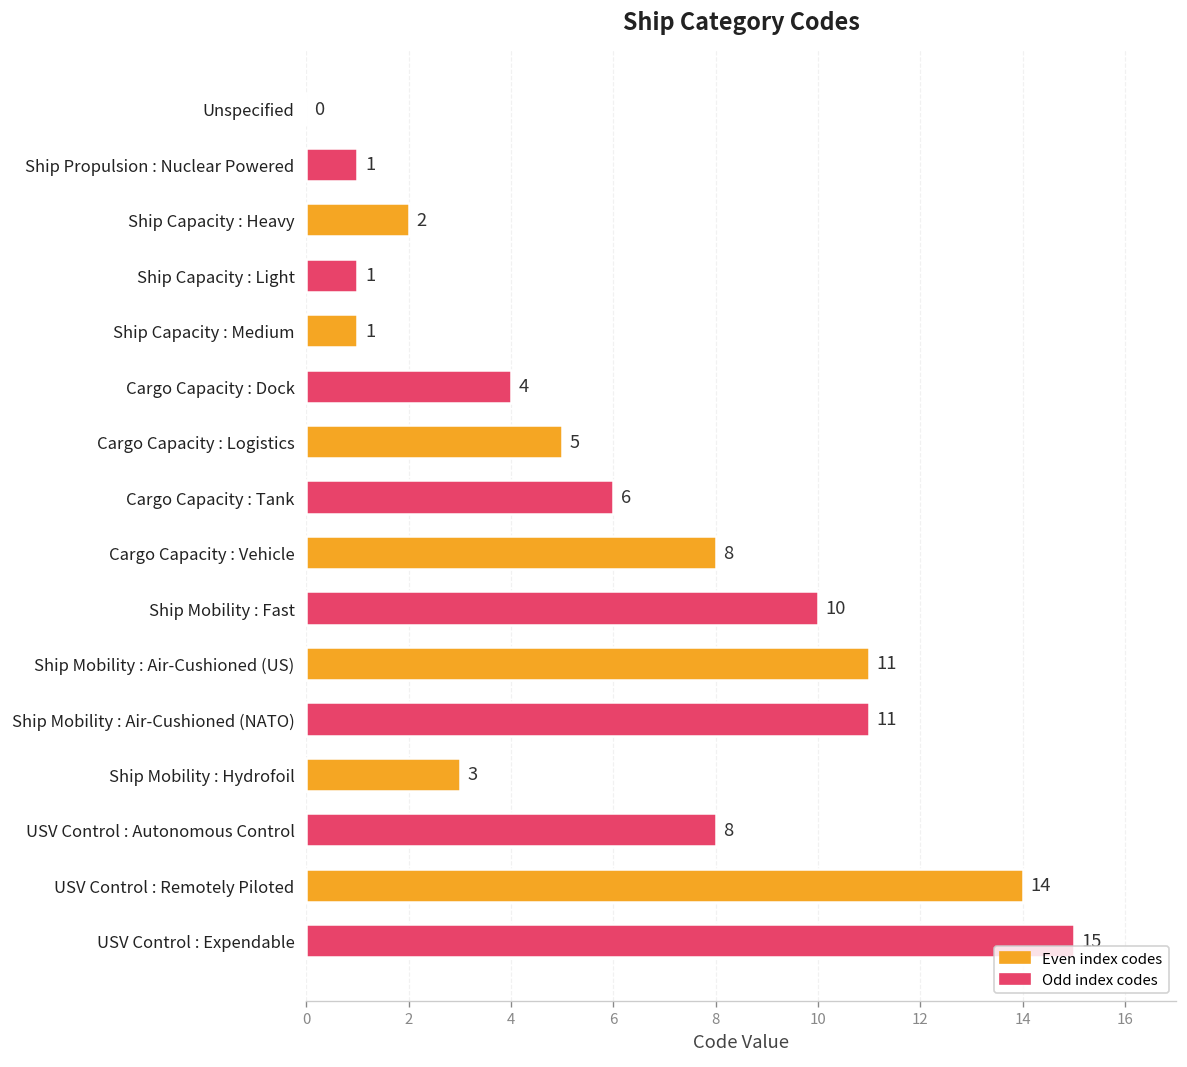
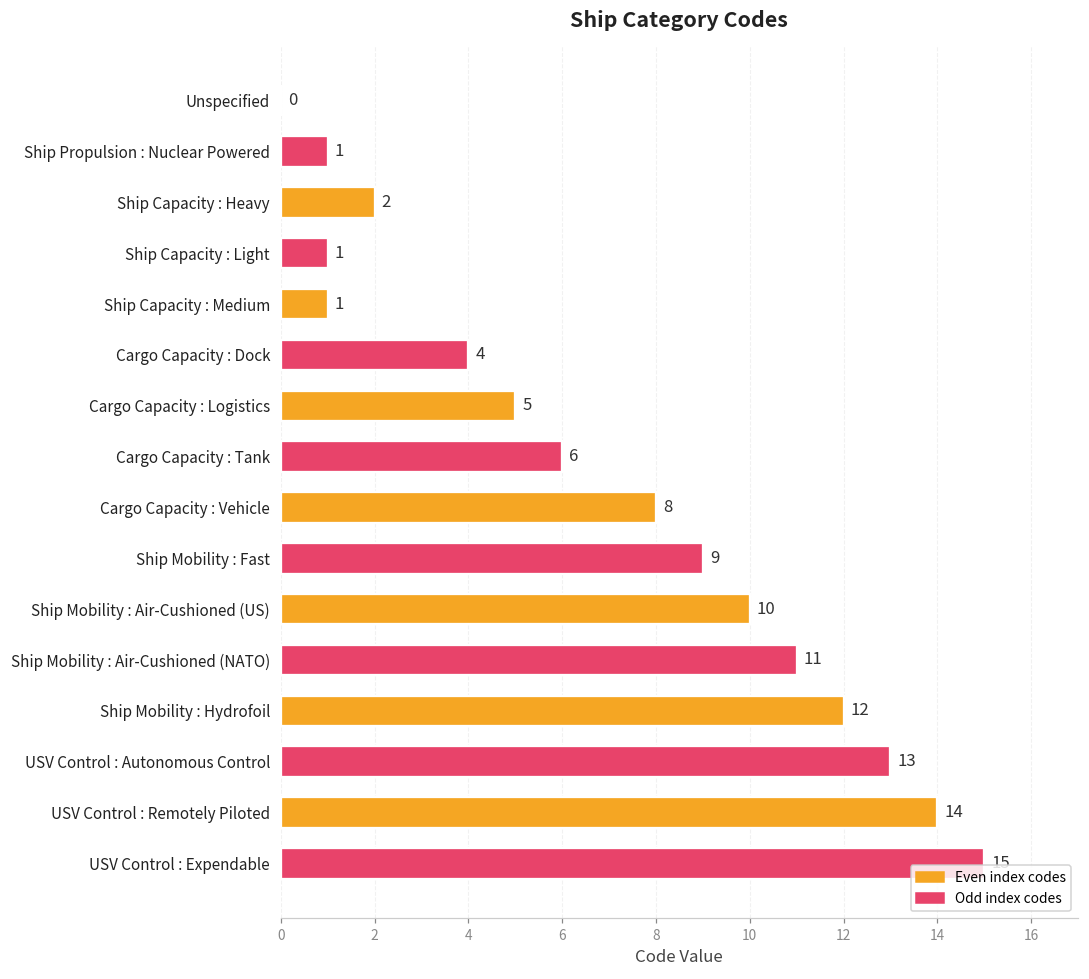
Ship Mobility : Fast: 10 -> 9
Ship Mobility : Air-Cushioned (US): 11 -> 10
Ship Mobility : Hydrofoil: 3 -> 12
USV Control : Autonomous Control: 8 -> 13
